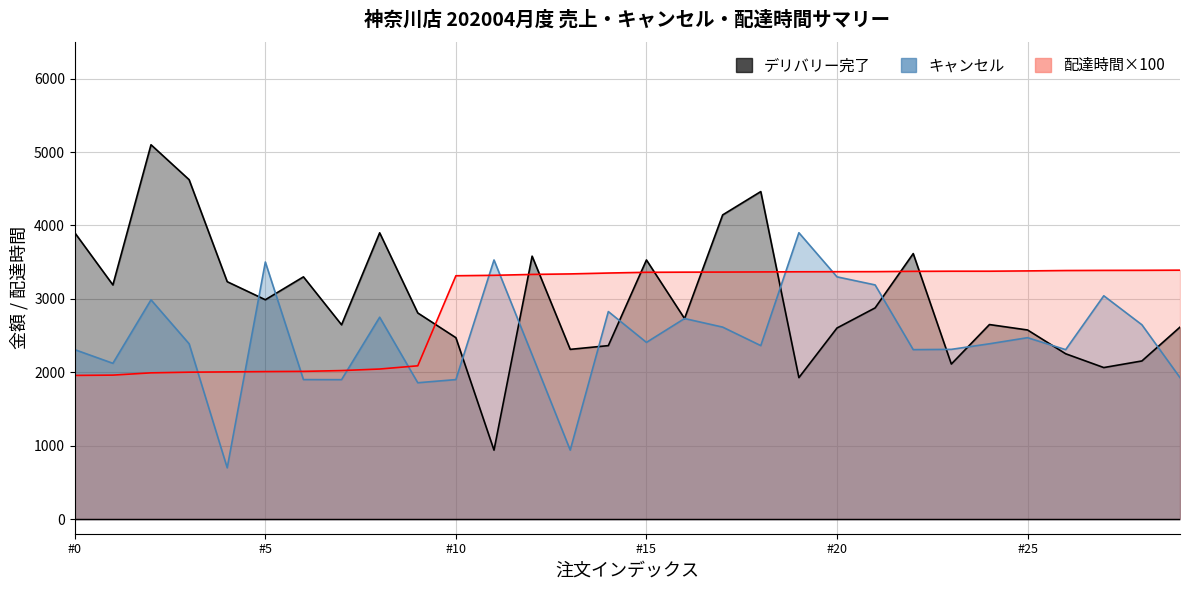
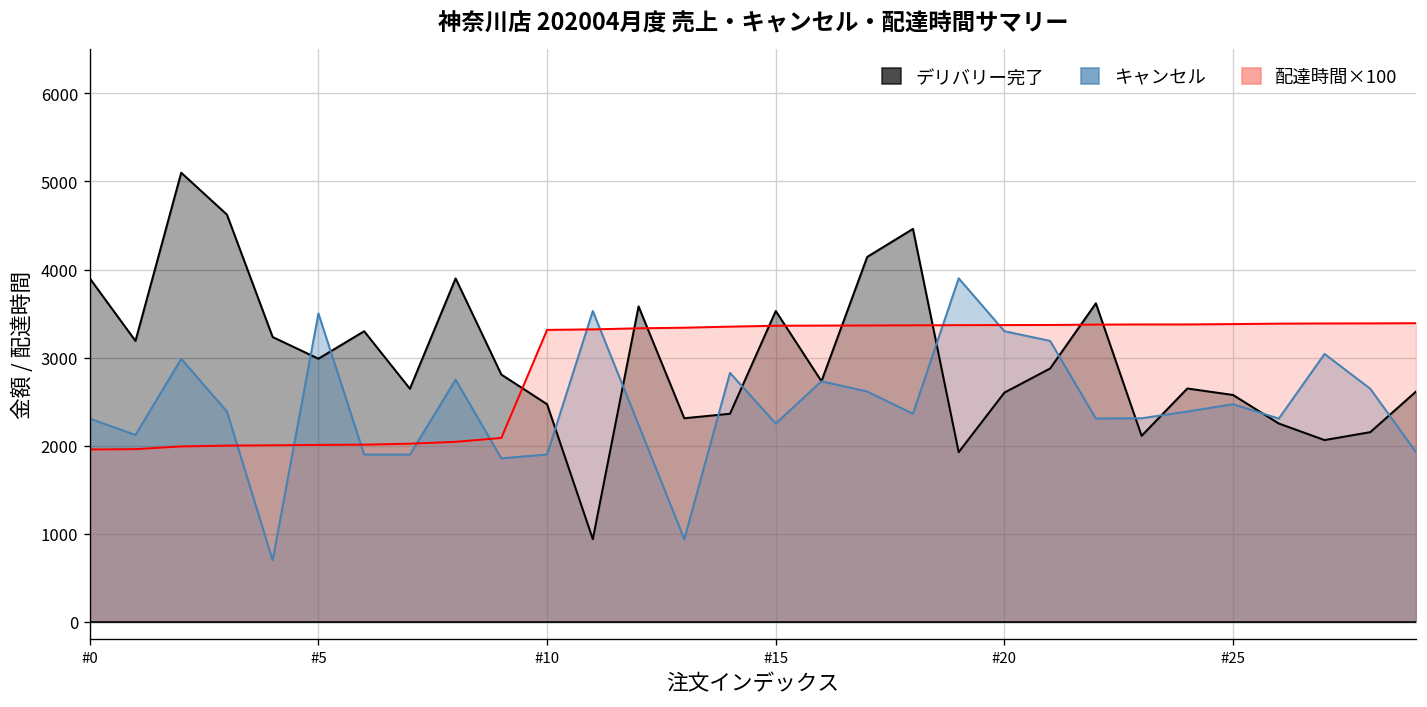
キャンセル, #15: 2400 -> 2300
